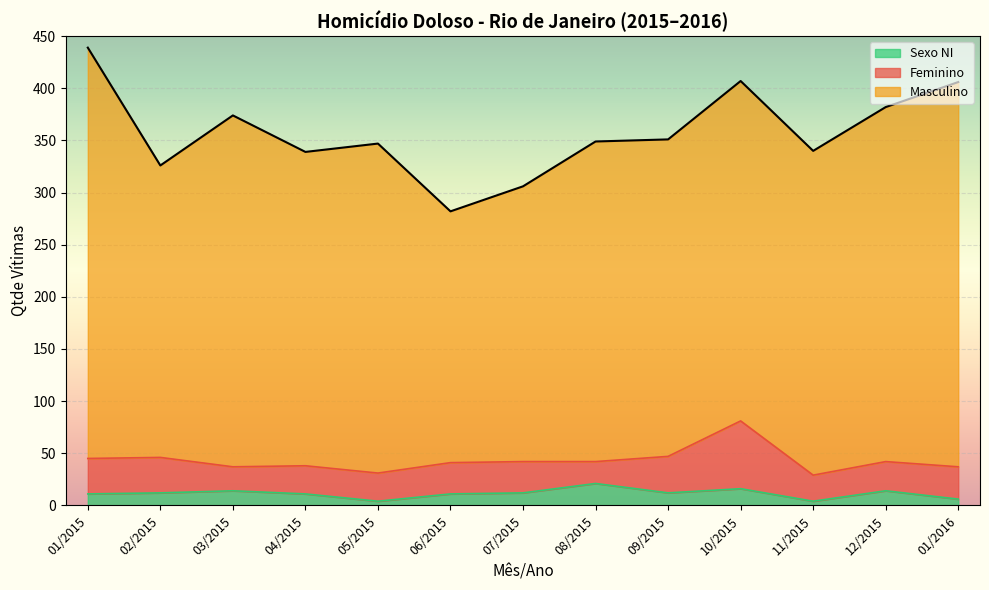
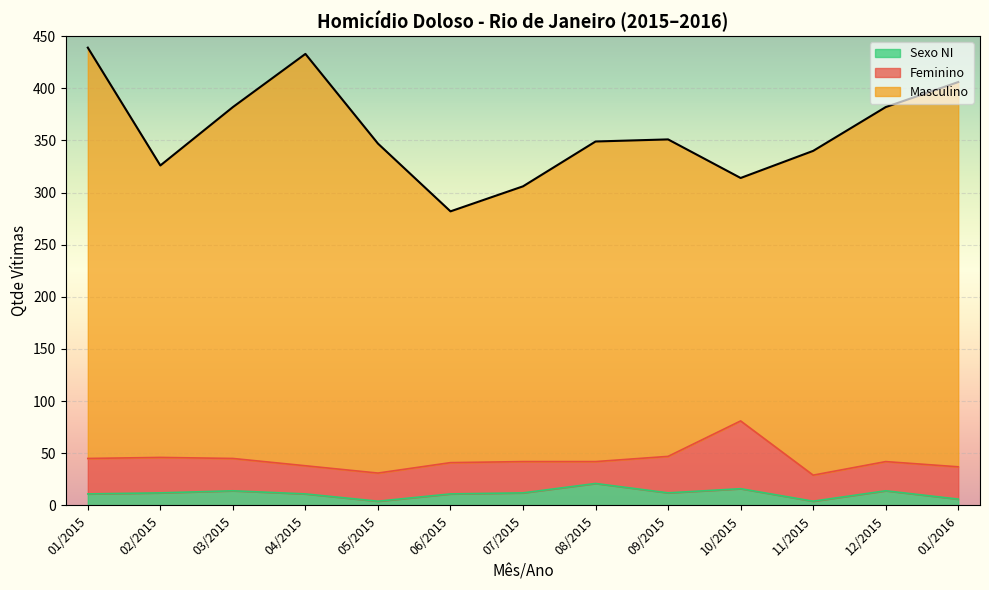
Feminino, 03/2015: 23 -> 31
Masculino, 04/2015: 301 -> 395
Masculino, 10/2015: 326 -> 233
